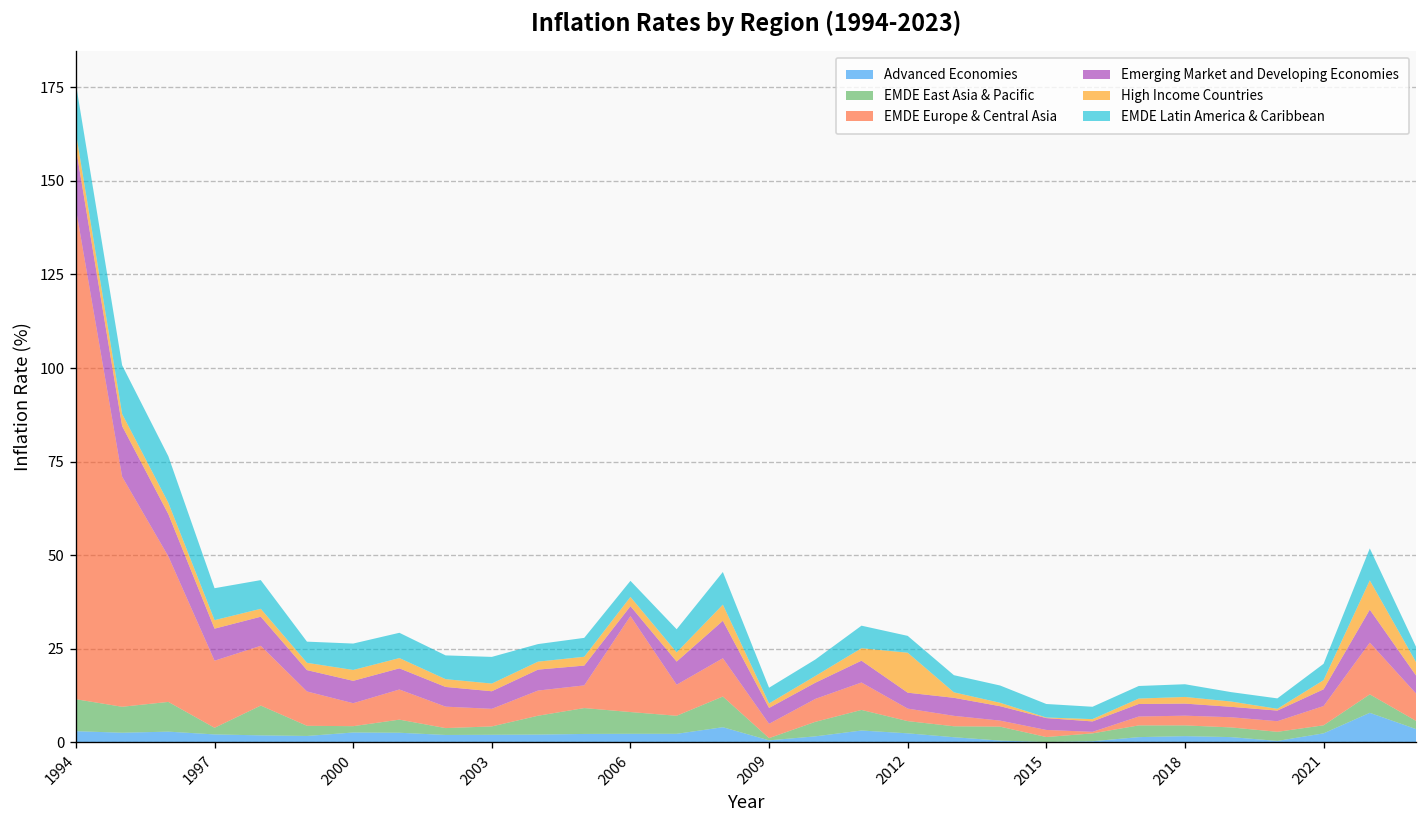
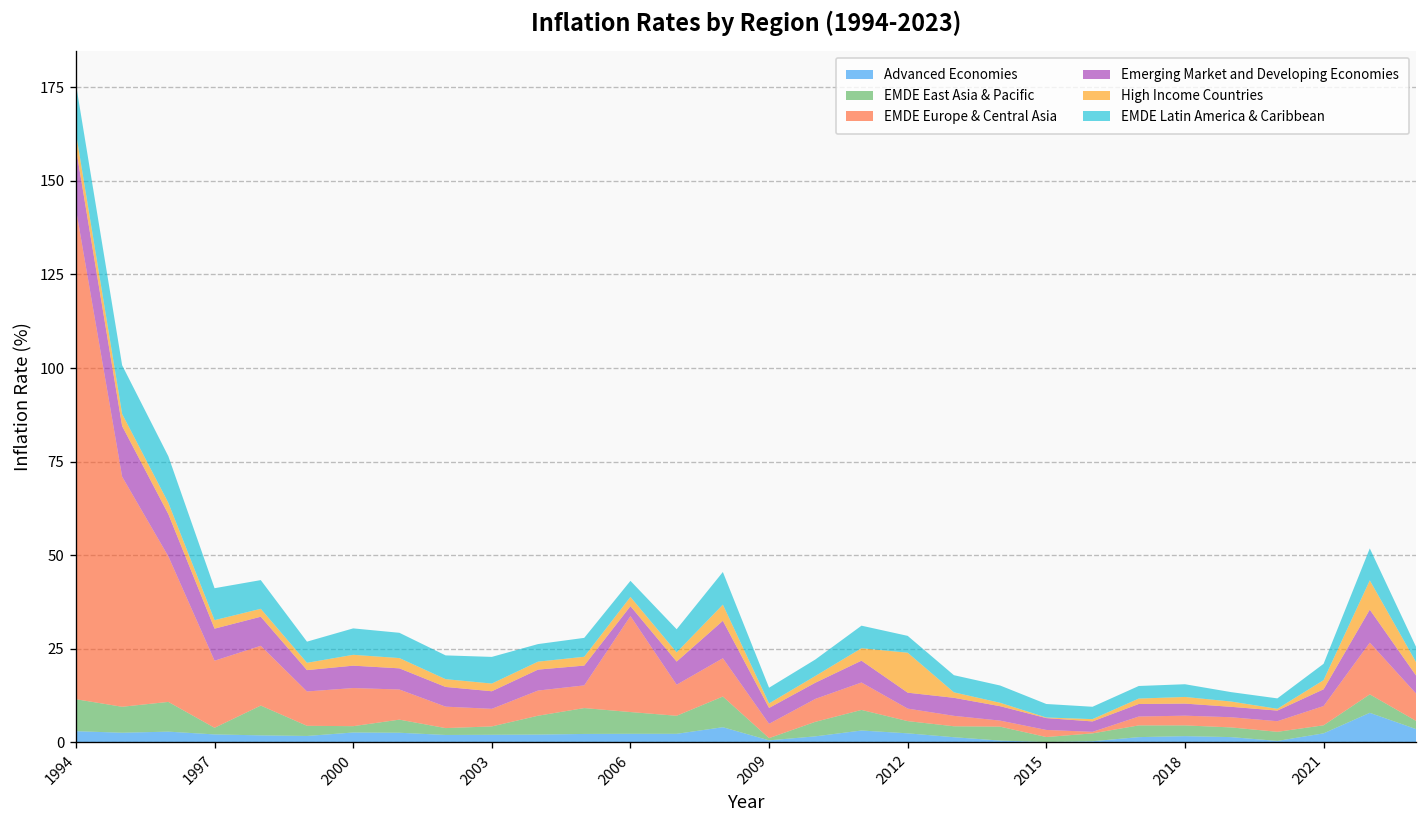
EMDE Europe & Central Asia, 2000: 6 -> 10
